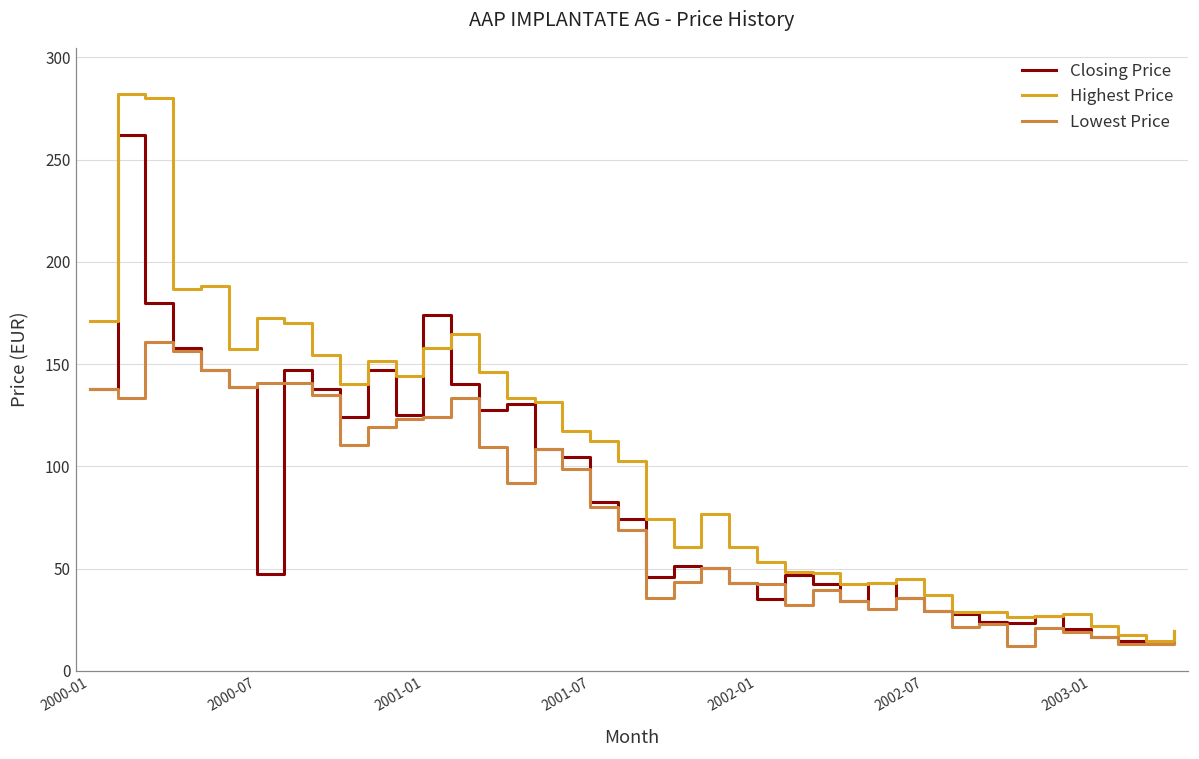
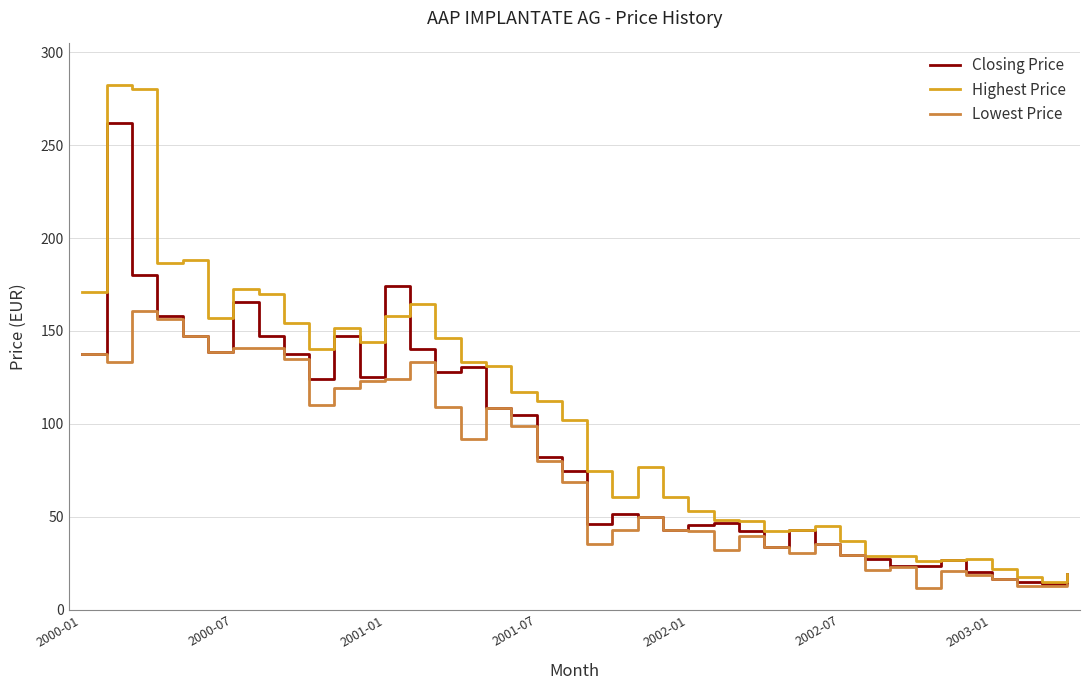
Closing Price, 2000-07: 47 -> 165
Closing Price, 2002-01: 35 -> 45
